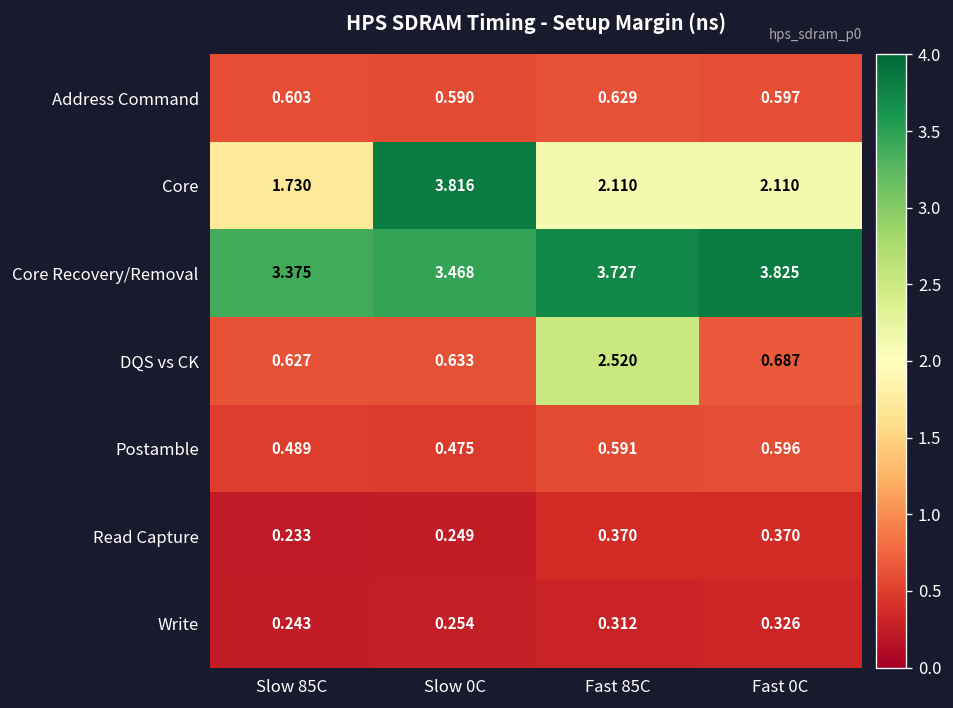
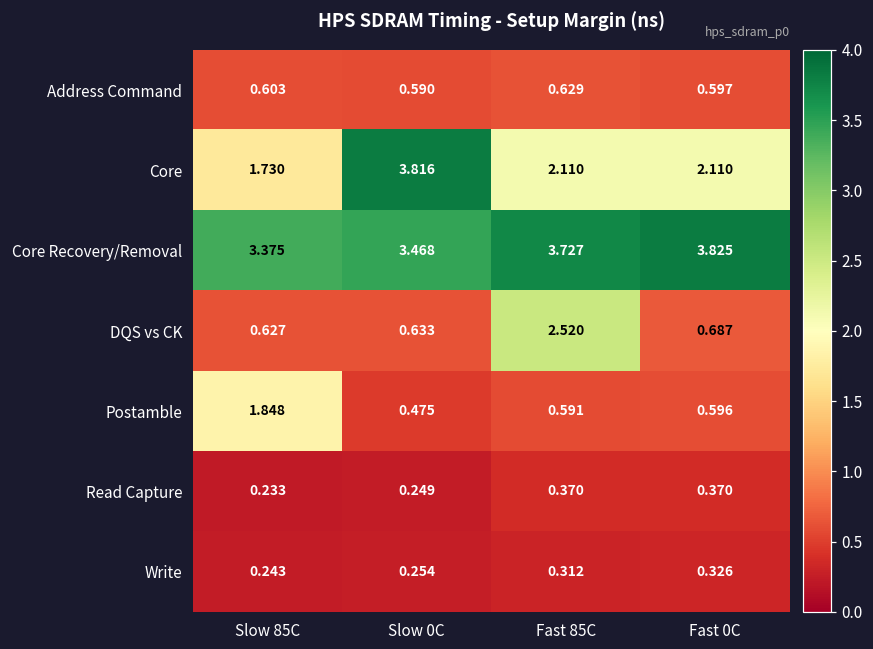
Postamble, Slow 85C: 0.489 -> 1.848
